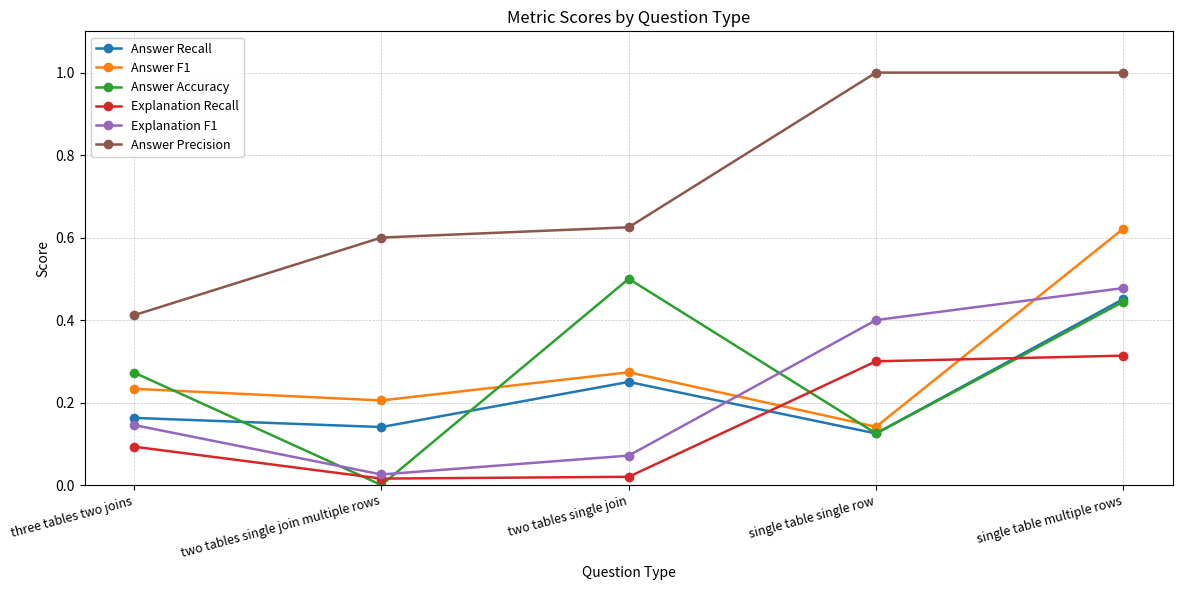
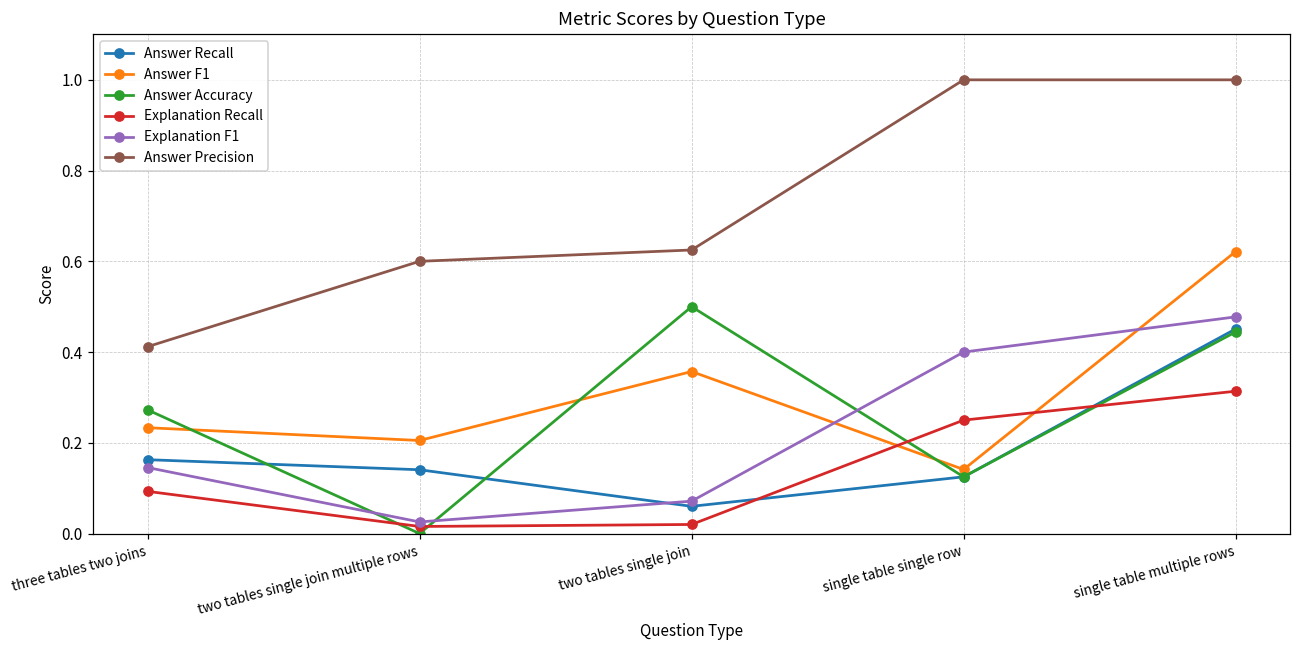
Answer Recall, two tables single join: 0.25 -> 0.06
Answer F1, two tables single join: 0.27 -> 0.36
Explanation Recall, single table single row: 0.30 -> 0.25
